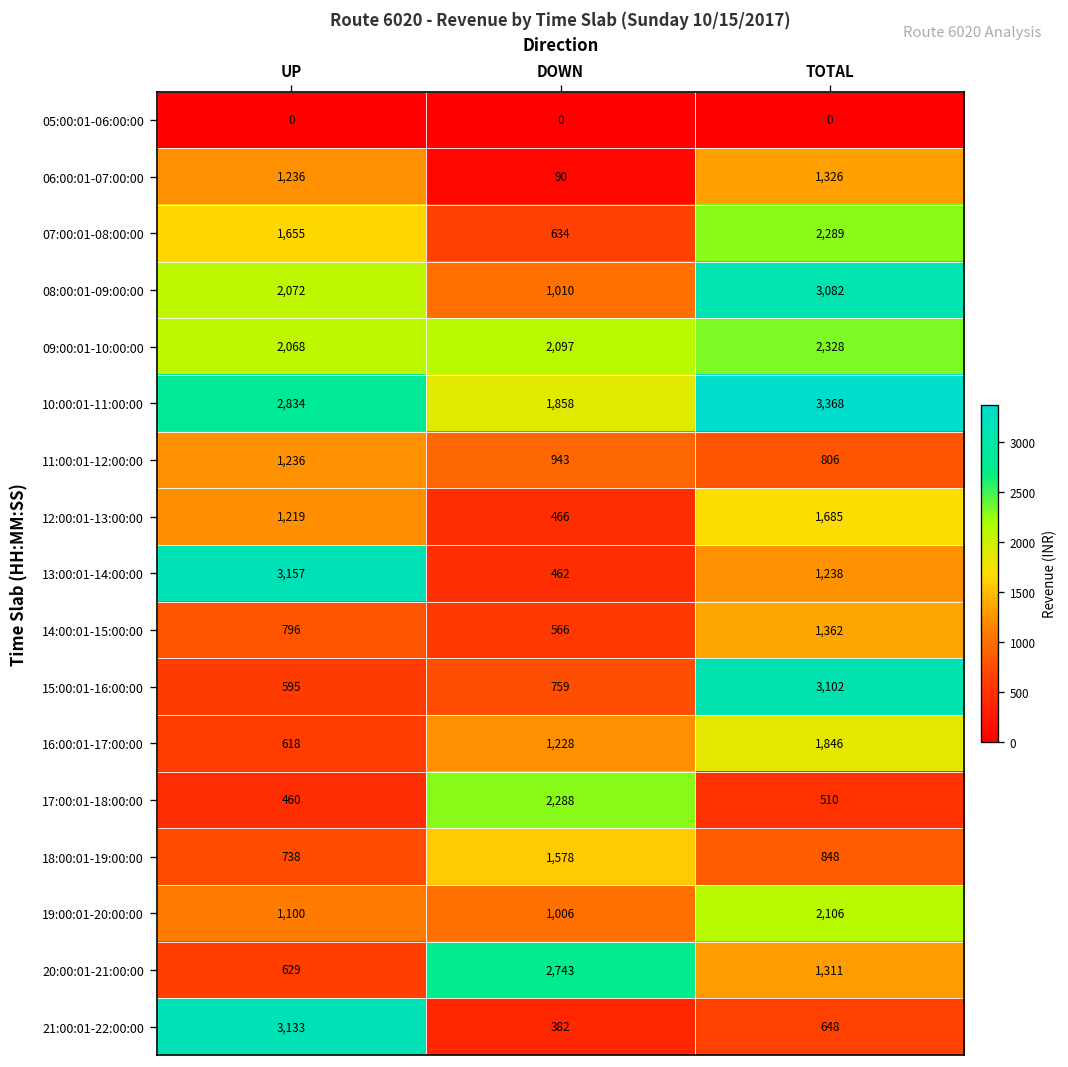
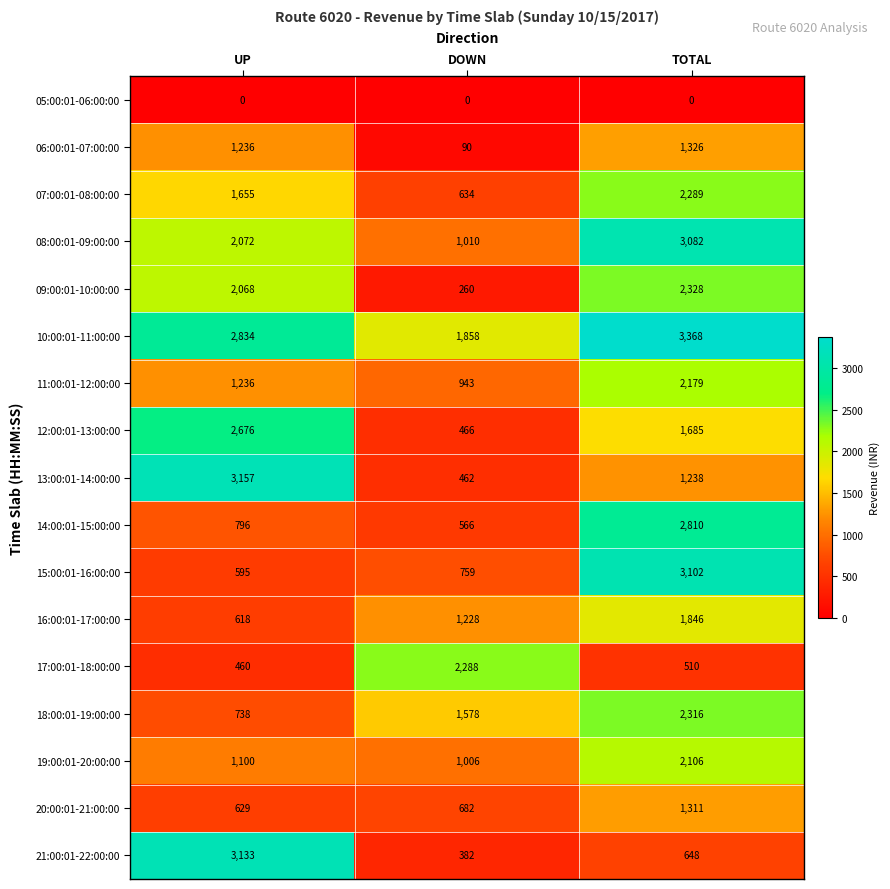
09:00:01-10:00:00, DOWN: 2,097 -> 260
11:00:01-12:00:00, TOTAL: 806 -> 2,179
12:00:01-13:00:00, UP: 1,219 -> 2,676
14:00:01-15:00:00, TOTAL: 1,362 -> 2,810
18:00:01-19:00:00, TOTAL: 848 -> 2,316
20:00:01-21:00:00, DOWN: 2,743 -> 682
